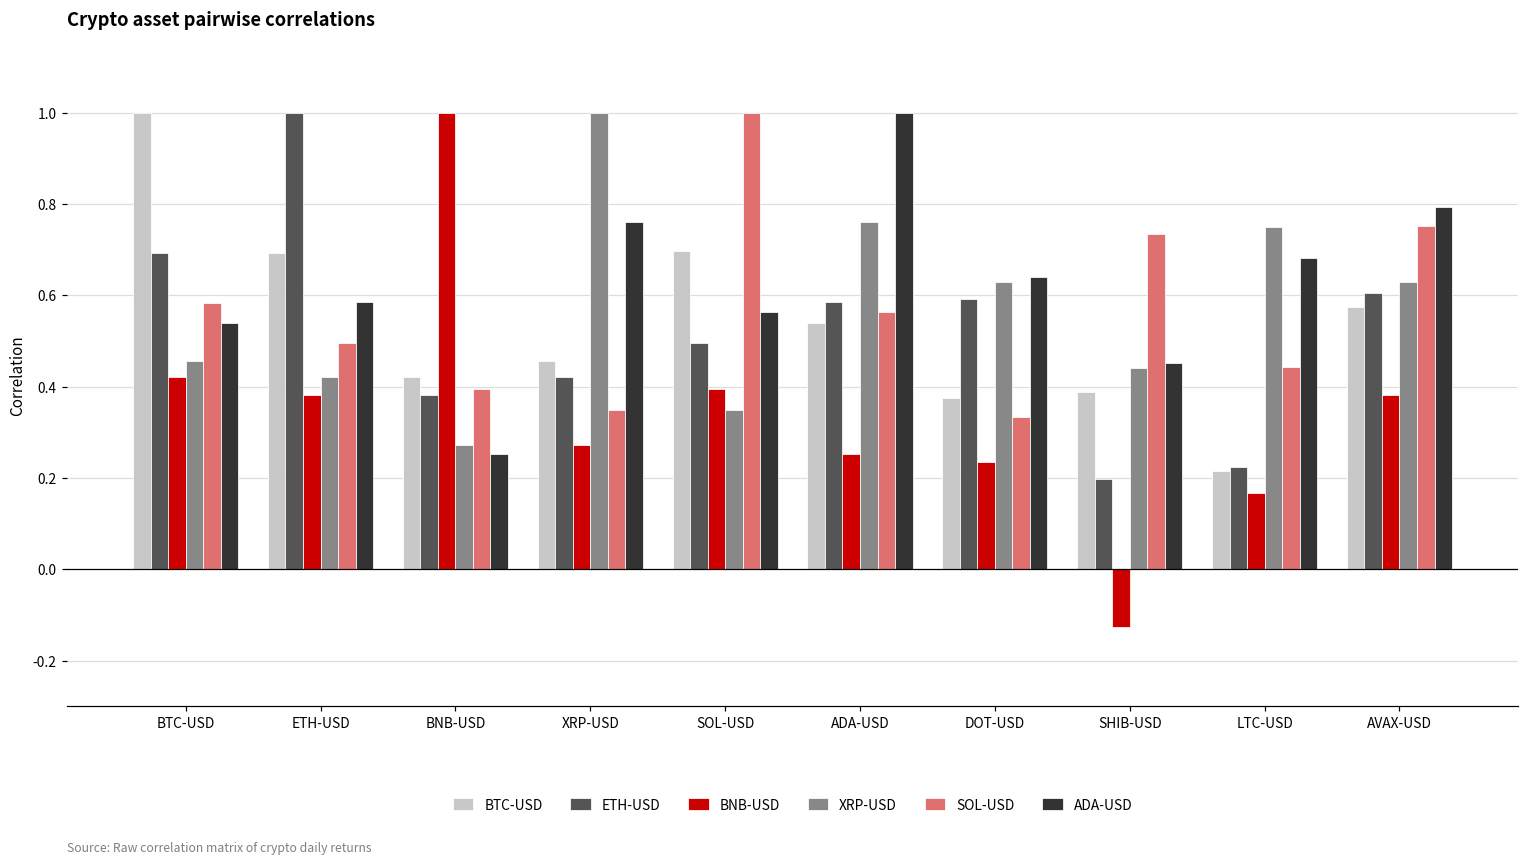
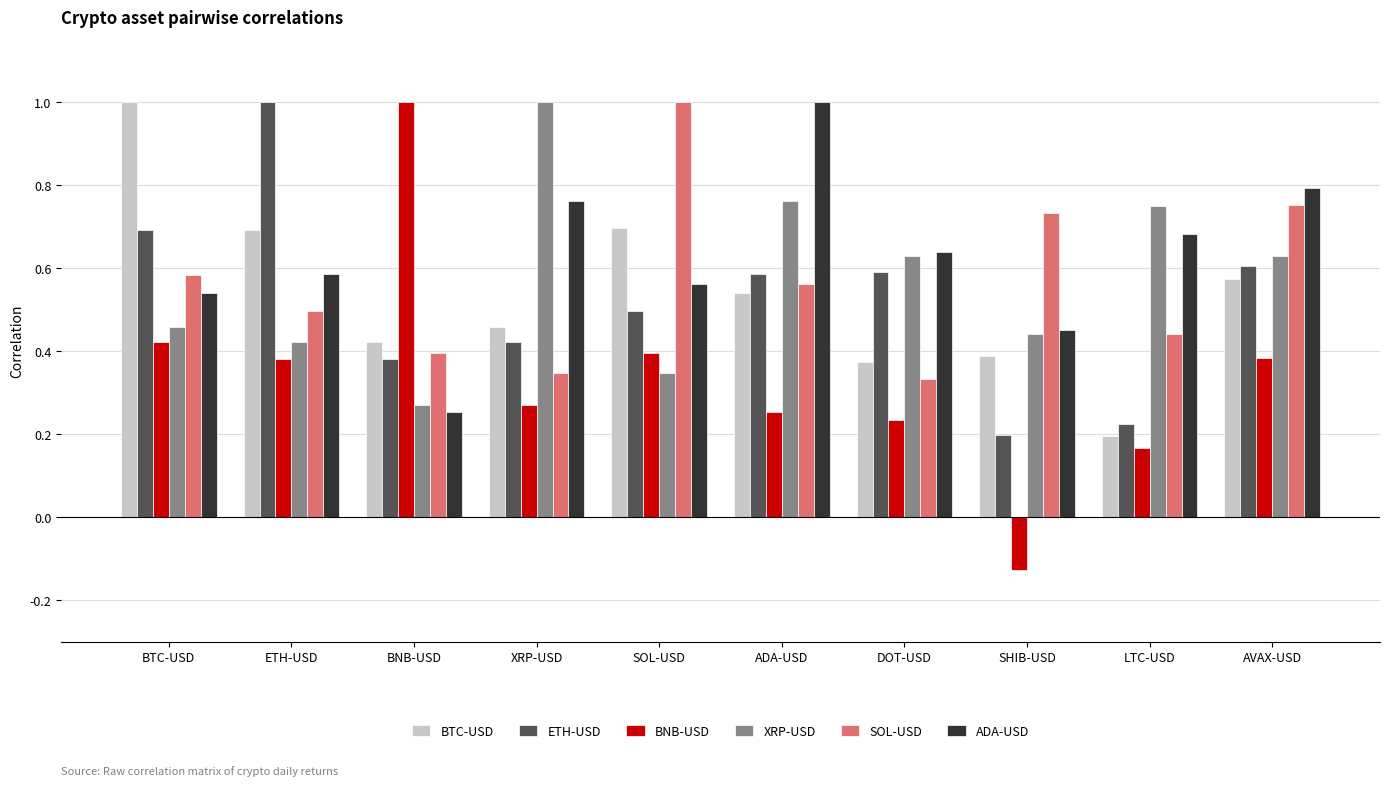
BTC-USD, LTC-USD: 0.22 -> 0.20
